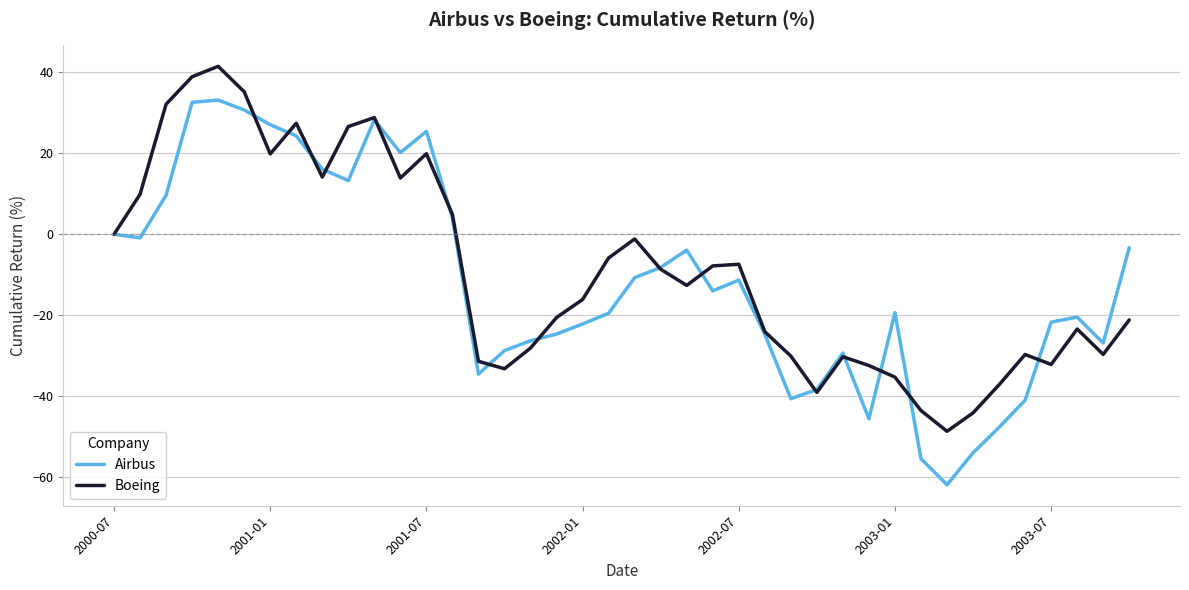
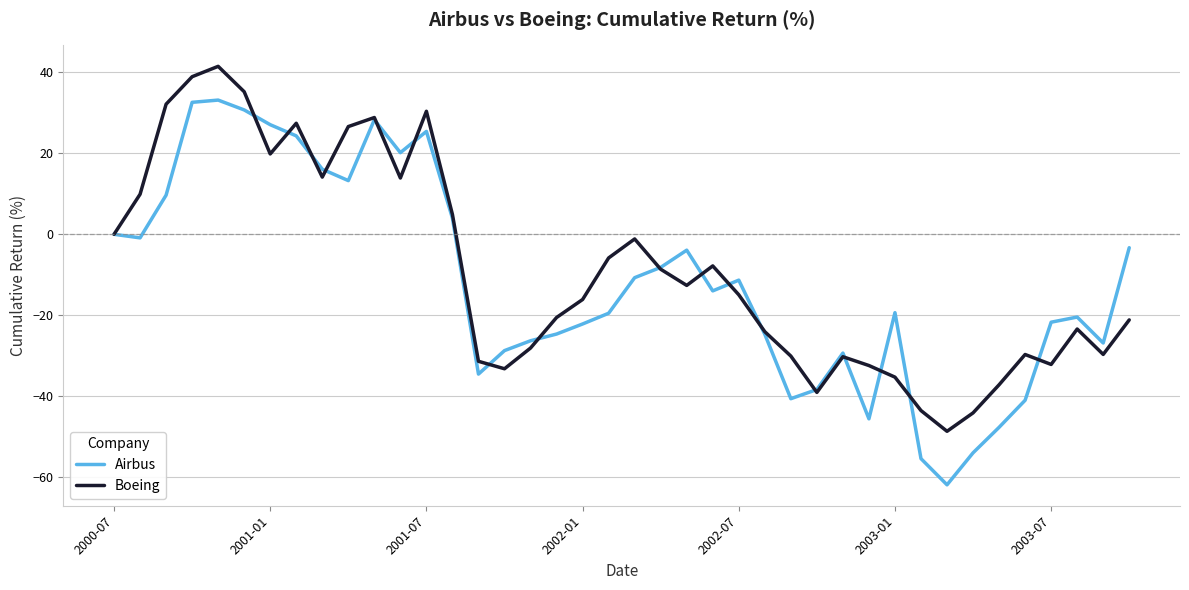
Boeing, 2001-07: 20 -> 30
Boeing, 2002-07: -7 -> -15
